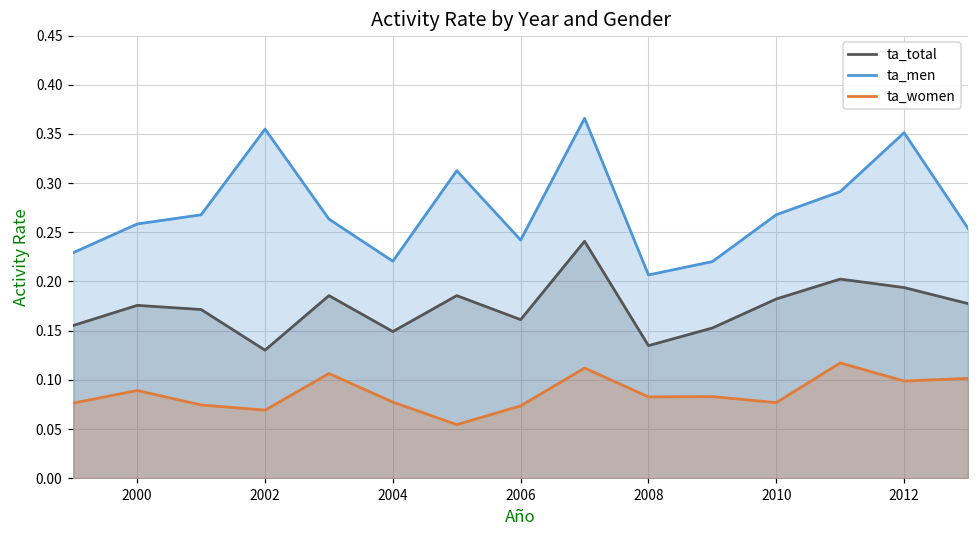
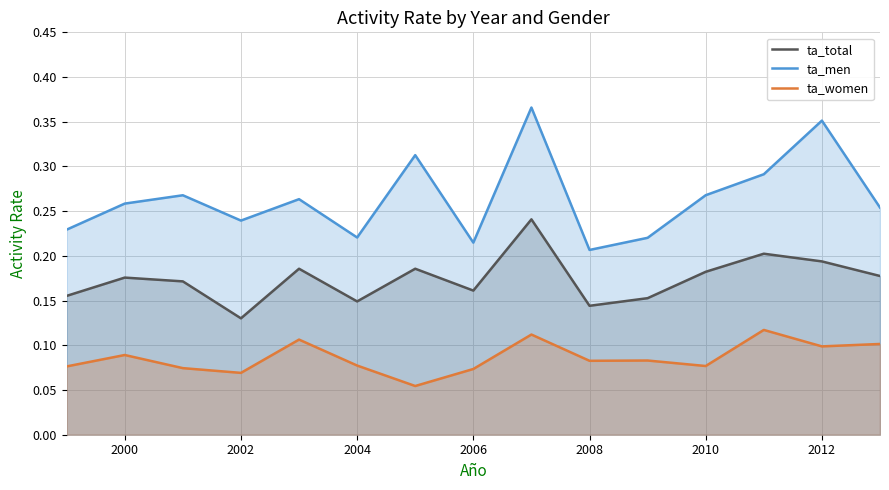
ta_men, 2002: 0.35 -> 0.24
ta_men, 2006: 0.24 -> 0.21
ta_total, 2008: 0.13 -> 0.14
